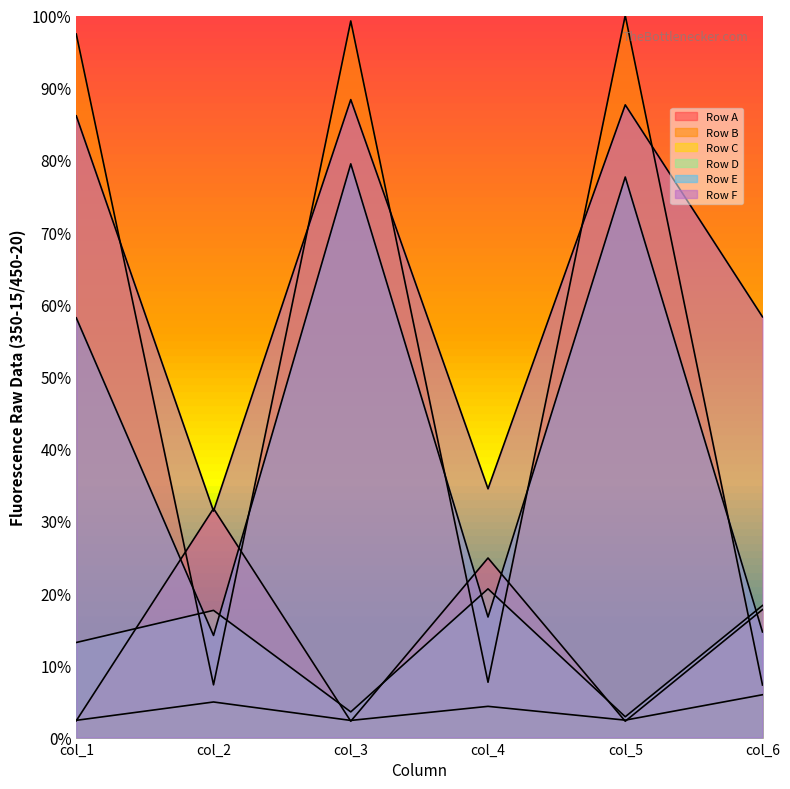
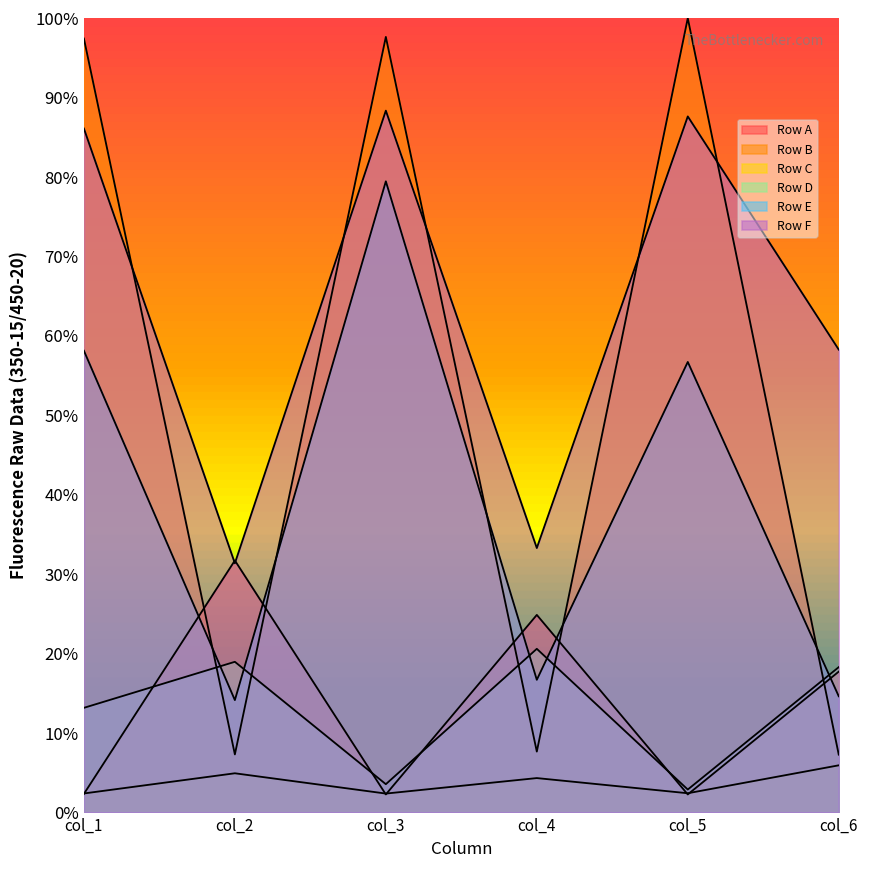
Row D, col_2: 18% -> 19%
Row B, col_3: 99% -> 98%
Row F, col_4: 34% -> 33%
Row E, col_5: 78% -> 57%
